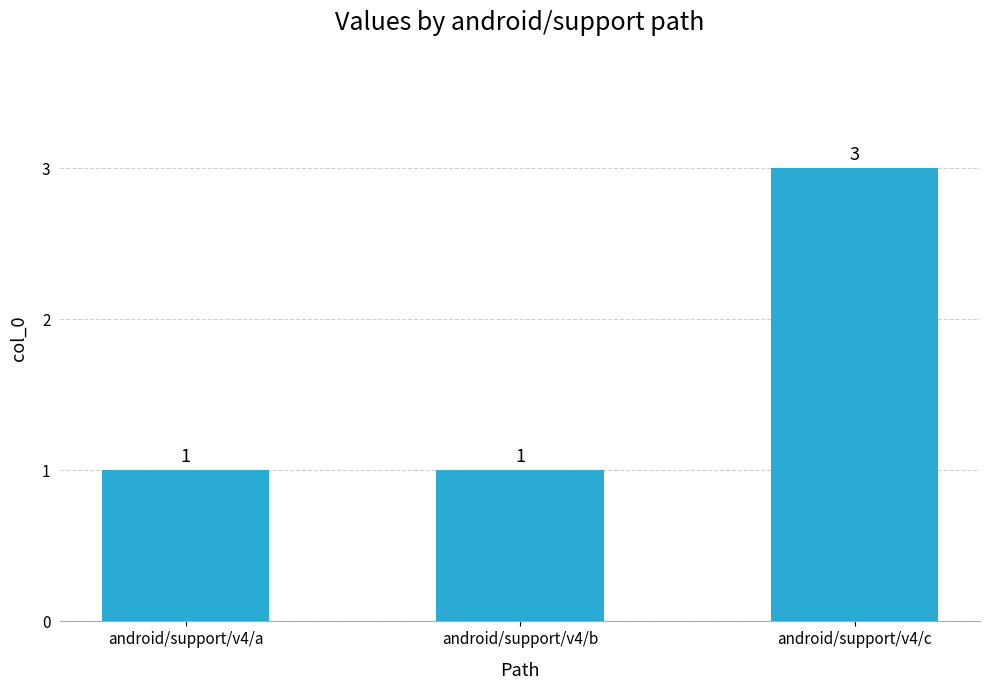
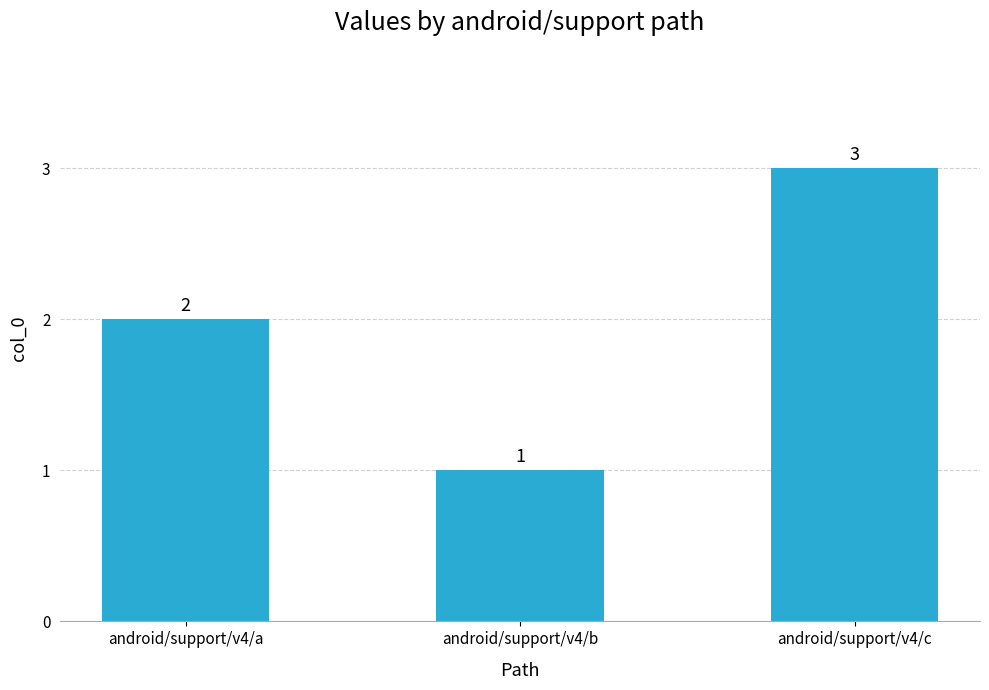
android/support/v4/a: 1 -> 2
